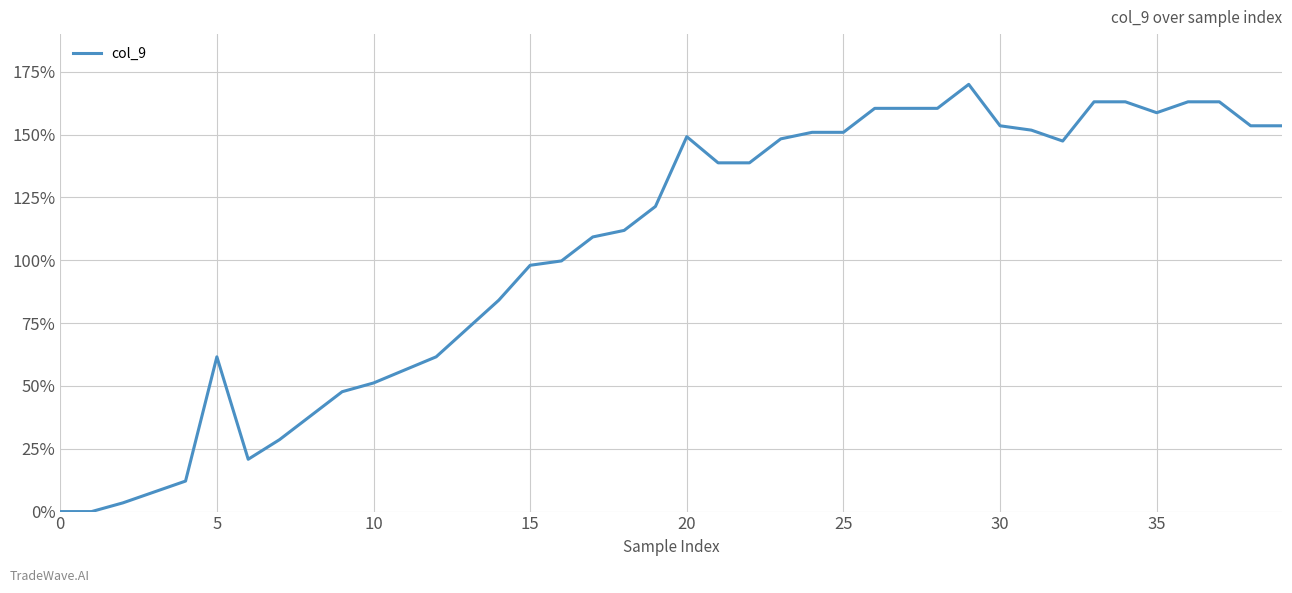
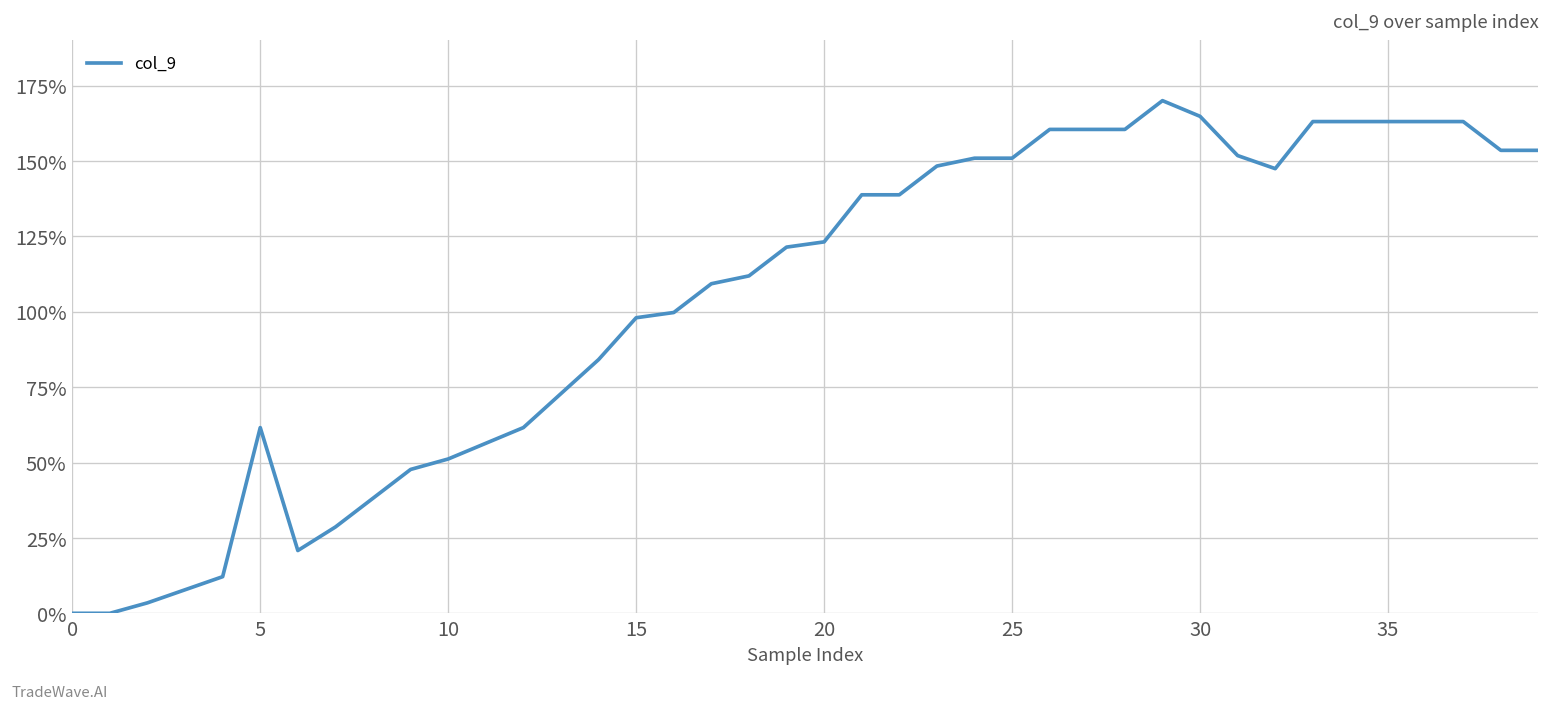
20: 149% -> 123%
30: 154% -> 165%
35: 159% -> 163%
